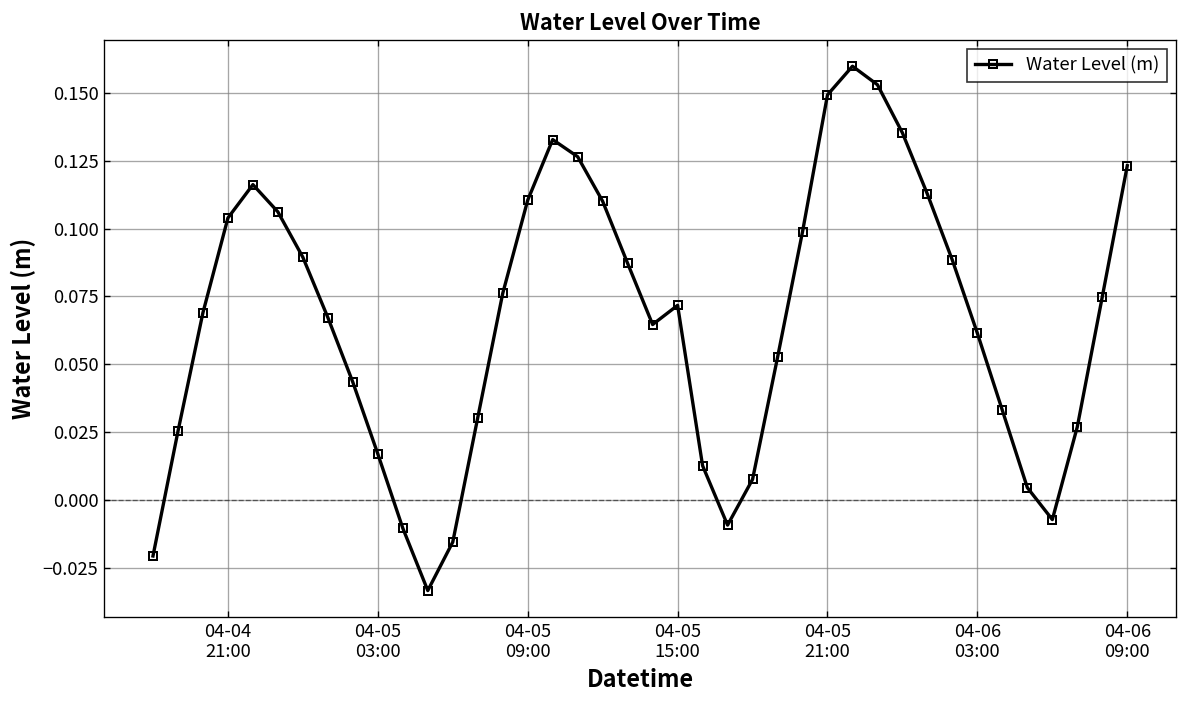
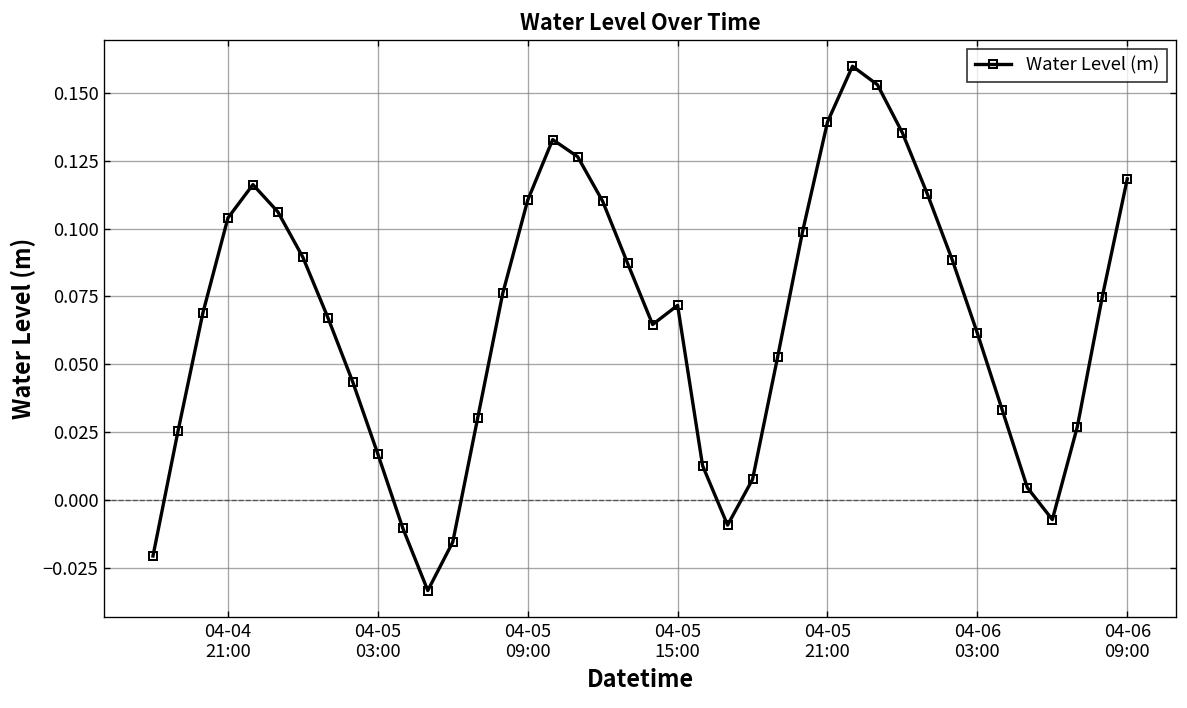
04-05 21:00: 0.149 -> 0.139
04-06 09:00: 0.123 -> 0.118
